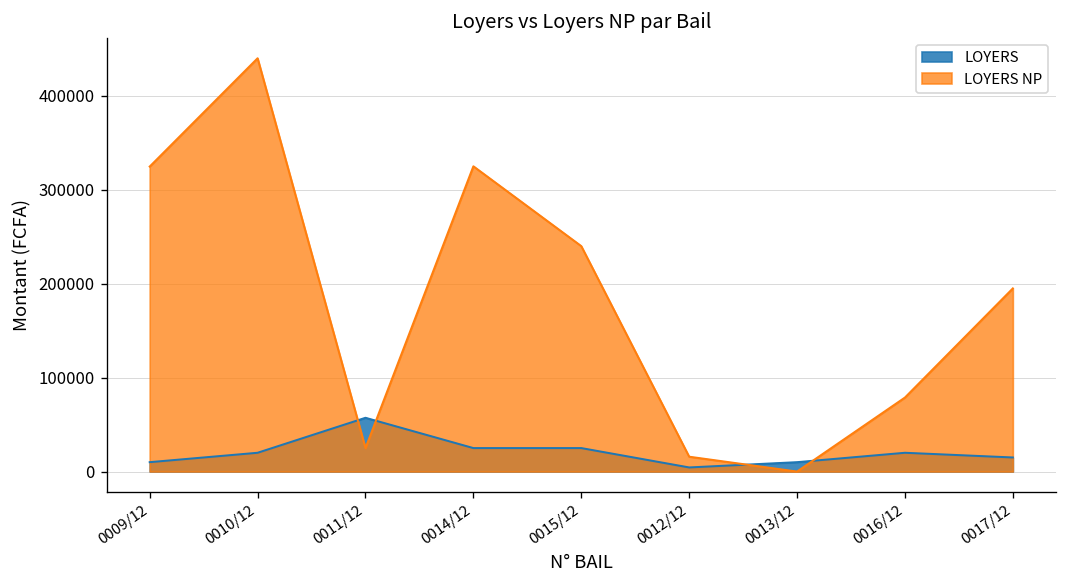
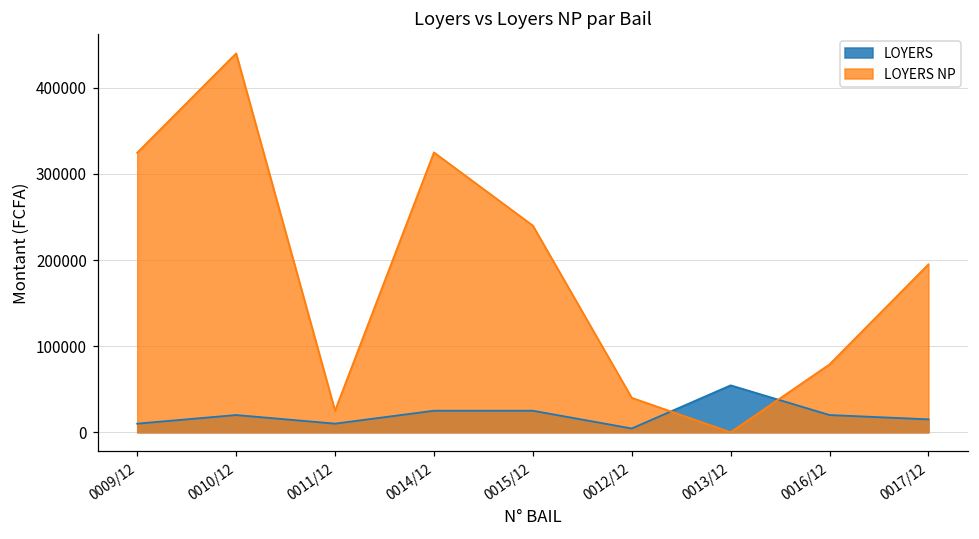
LOYERS, 0011/12: 60000 -> 10000
LOYERS NP, 0012/12: 20000 -> 40000
LOYERS, 0013/12: 10000 -> 50000
